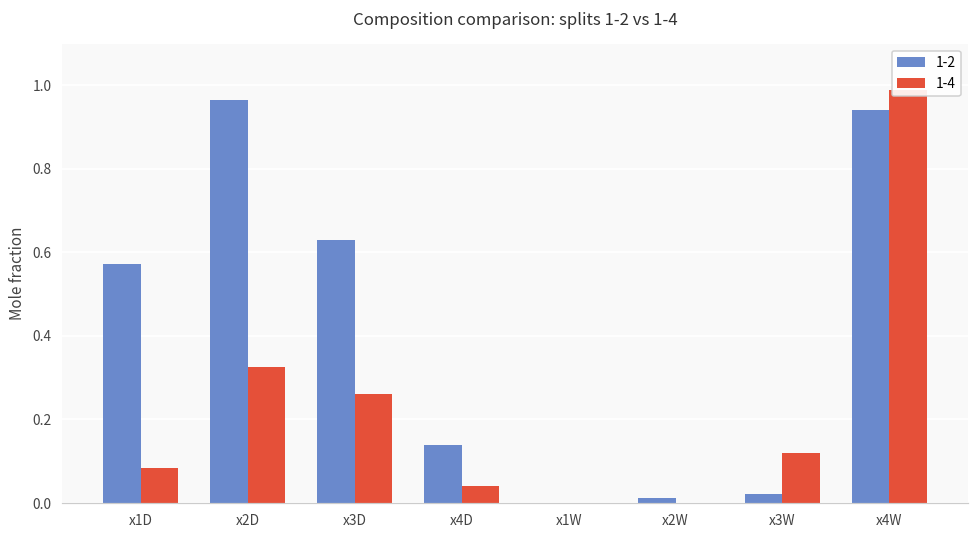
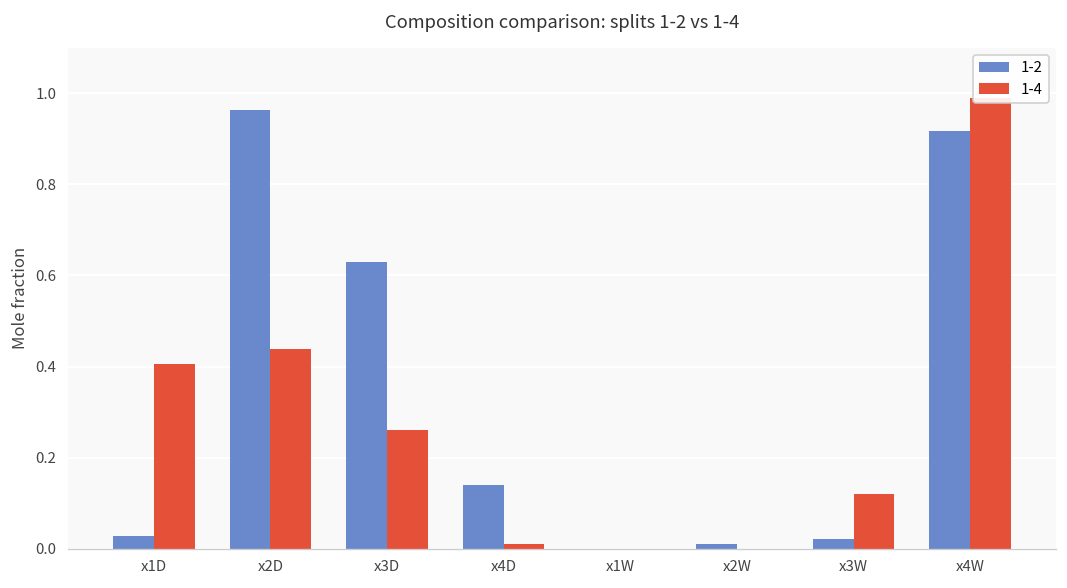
1-2, x1D: 0.57 -> 0.03
1-4, x1D: 0.08 -> 0.41
1-4, x2D: 0.33 -> 0.44
1-4, x4D: 0.04 -> 0.01
1-2, x4W: 0.94 -> 0.92
